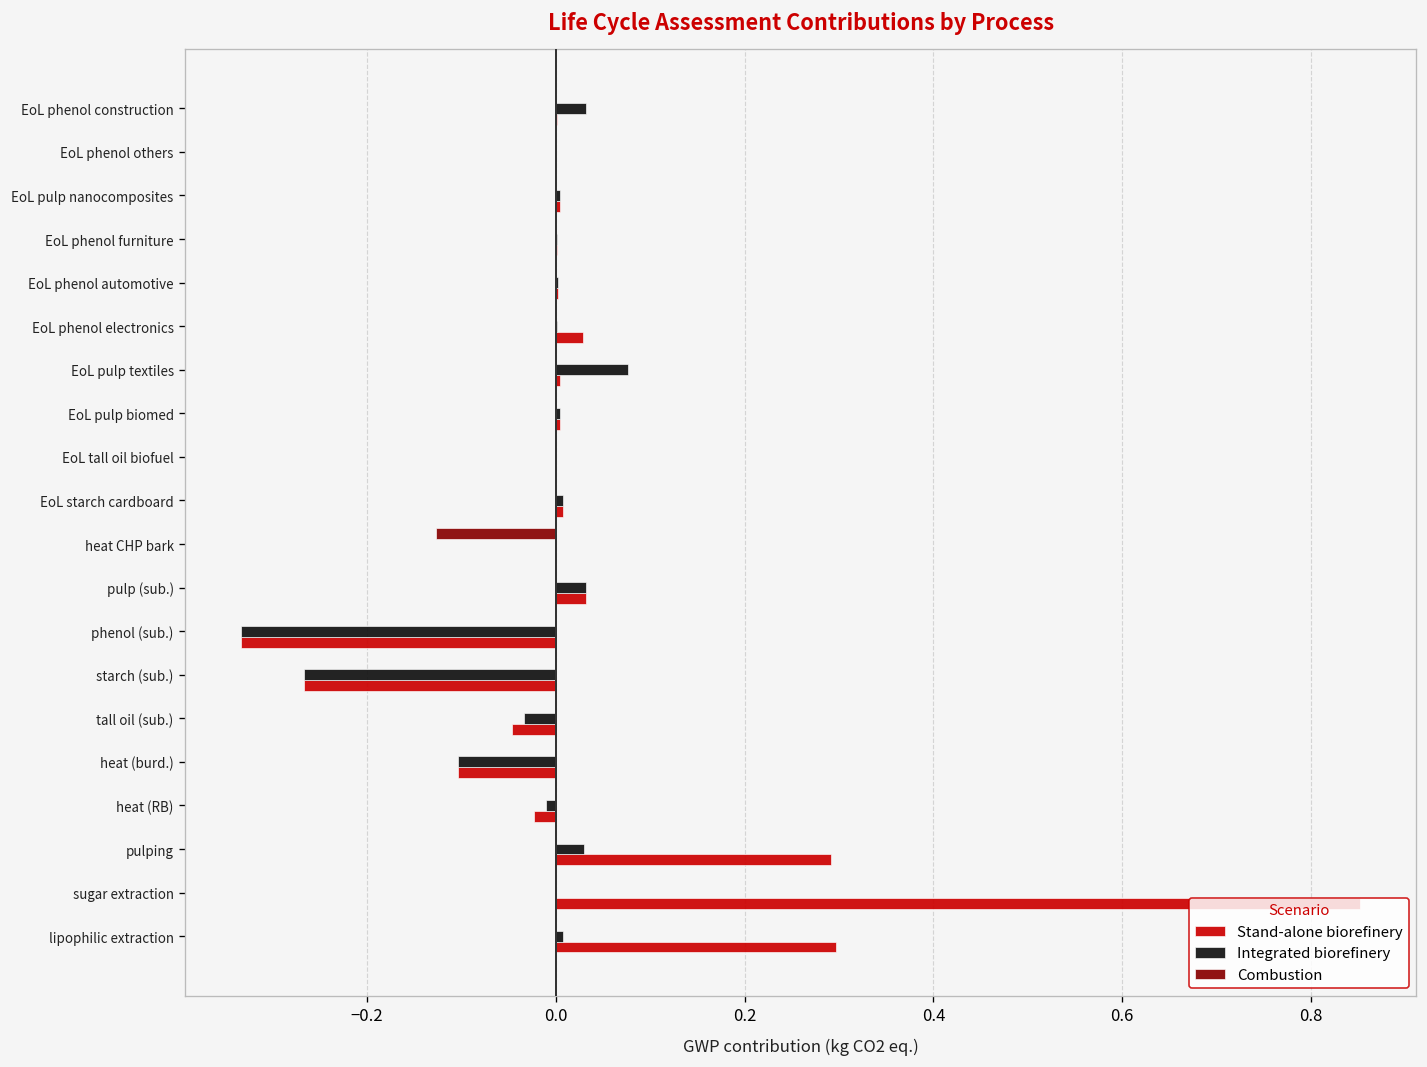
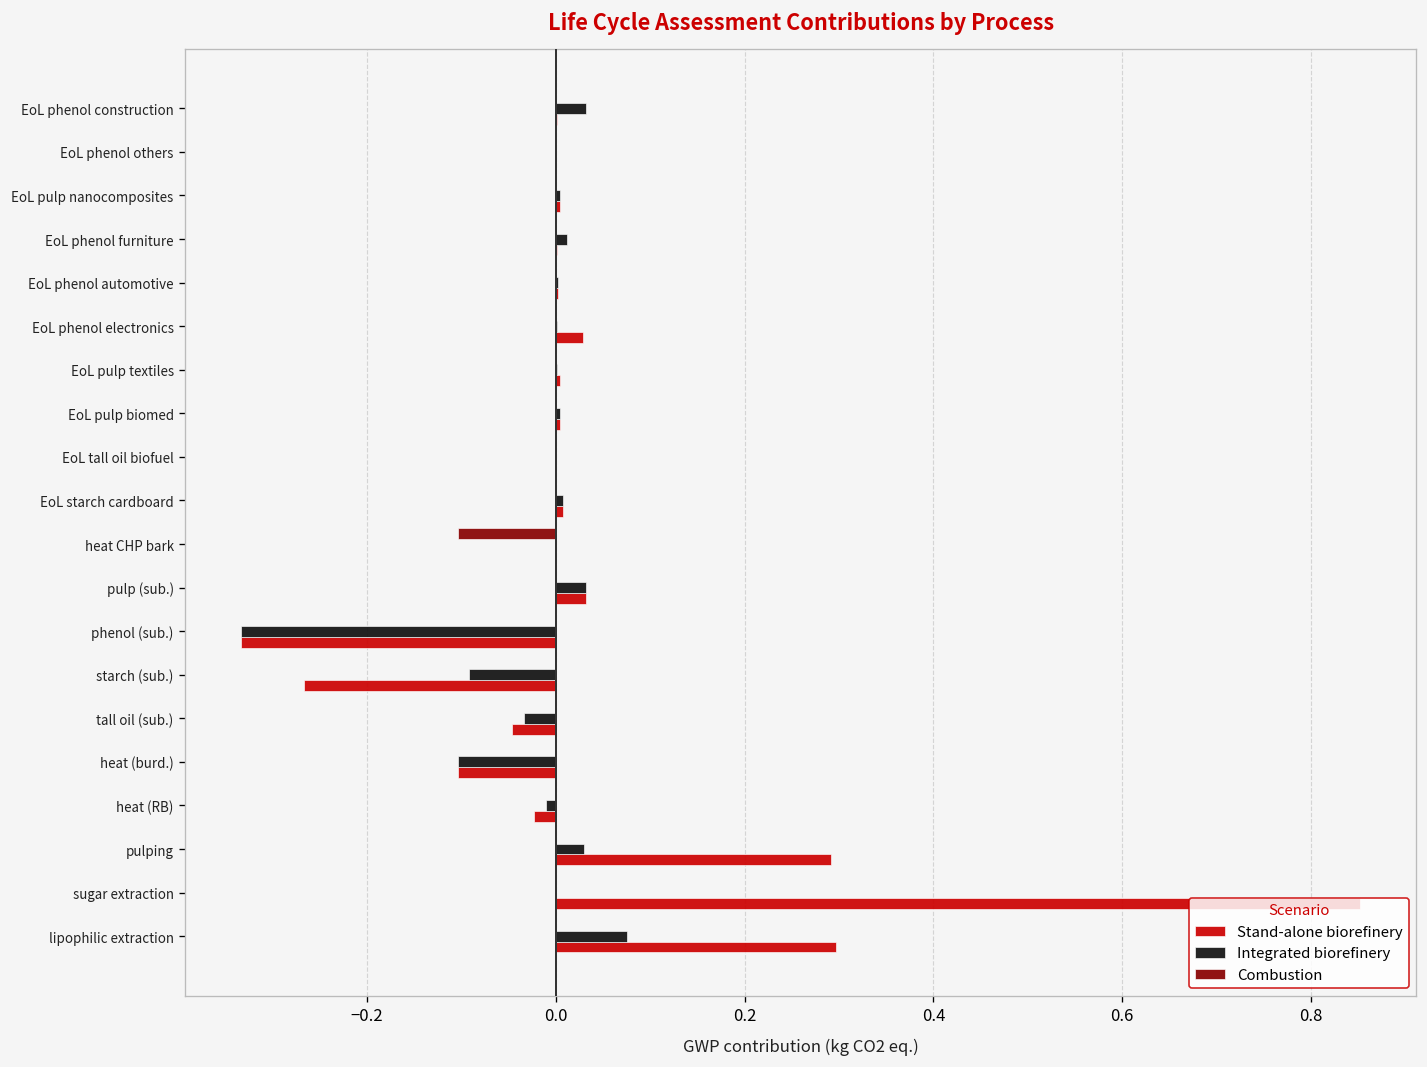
Integrated biorefinery, EoL phenol furniture: 0.00 -> 0.01
Integrated biorefinery, EoL pulp textiles: 0.08 -> 0.00
Combustion, heat CHP bark: -0.13 -> -0.10
Integrated biorefinery, starch (sub.): -0.27 -> -0.09
Integrated biorefinery, lipophilic extraction: 0.01 -> 0.08
